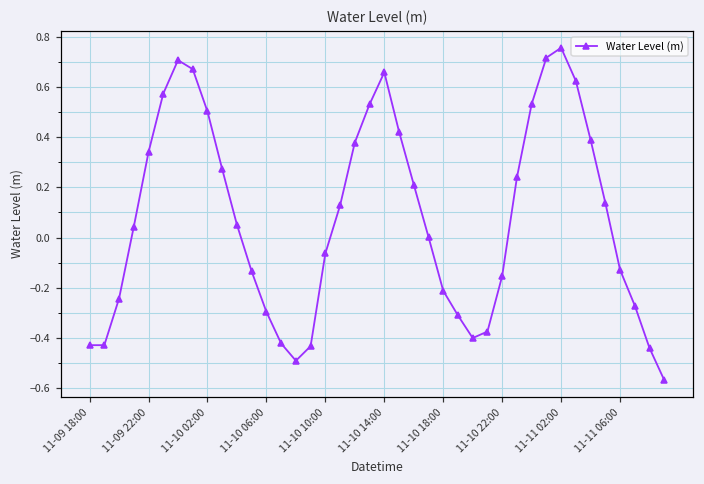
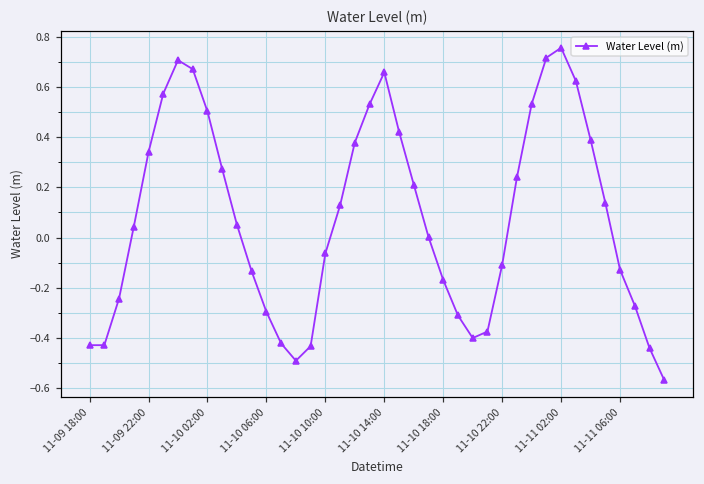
11-10 18:00: -0.21 -> -0.17
11-10 22:00: -0.15 -> -0.11
